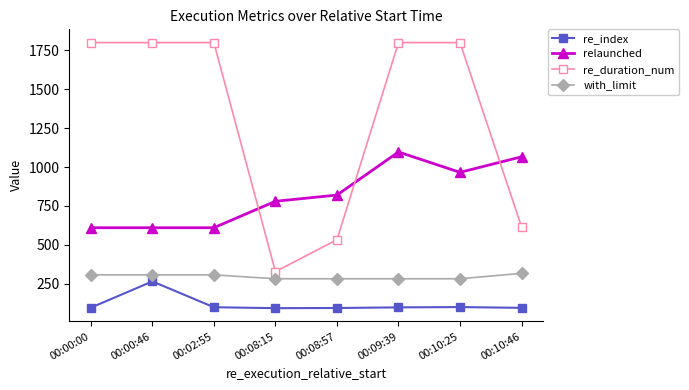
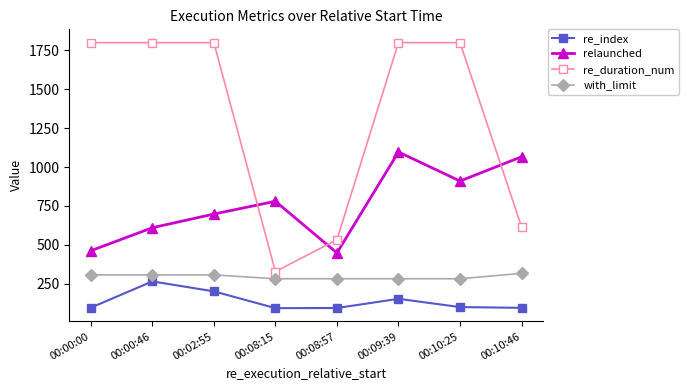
relaunched, 00:00:00: 610 -> 460
re_index, 00:02:55: 100 -> 200
relaunched, 00:02:55: 610 -> 700
relaunched, 00:08:57: 820 -> 450
re_index, 00:09:39: 100 -> 150
relaunched, 00:10:25: 970 -> 910
